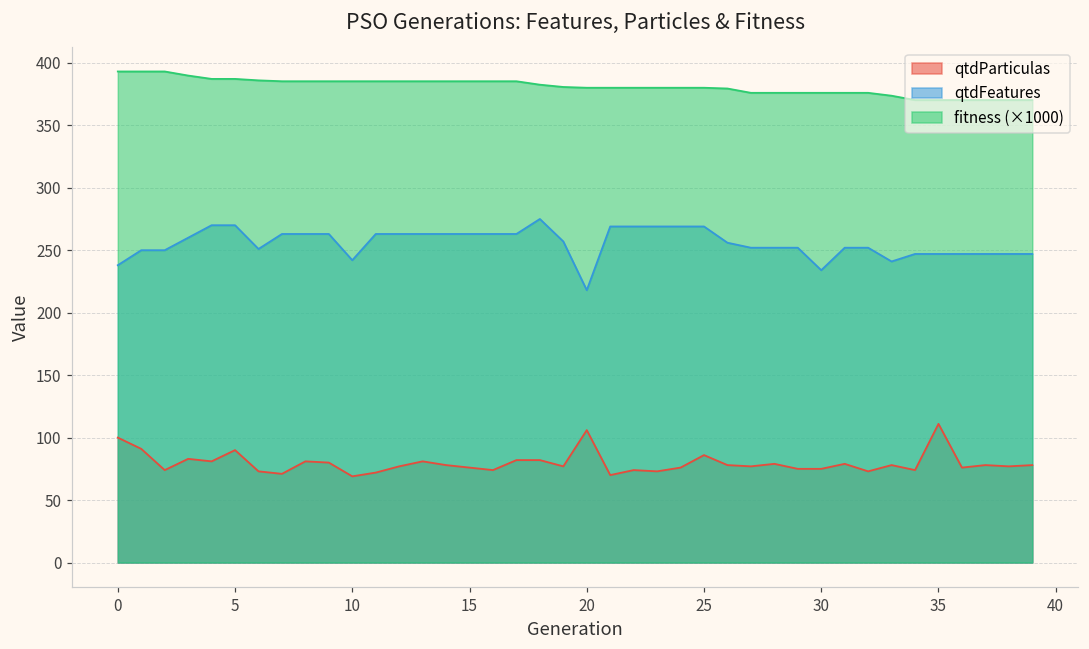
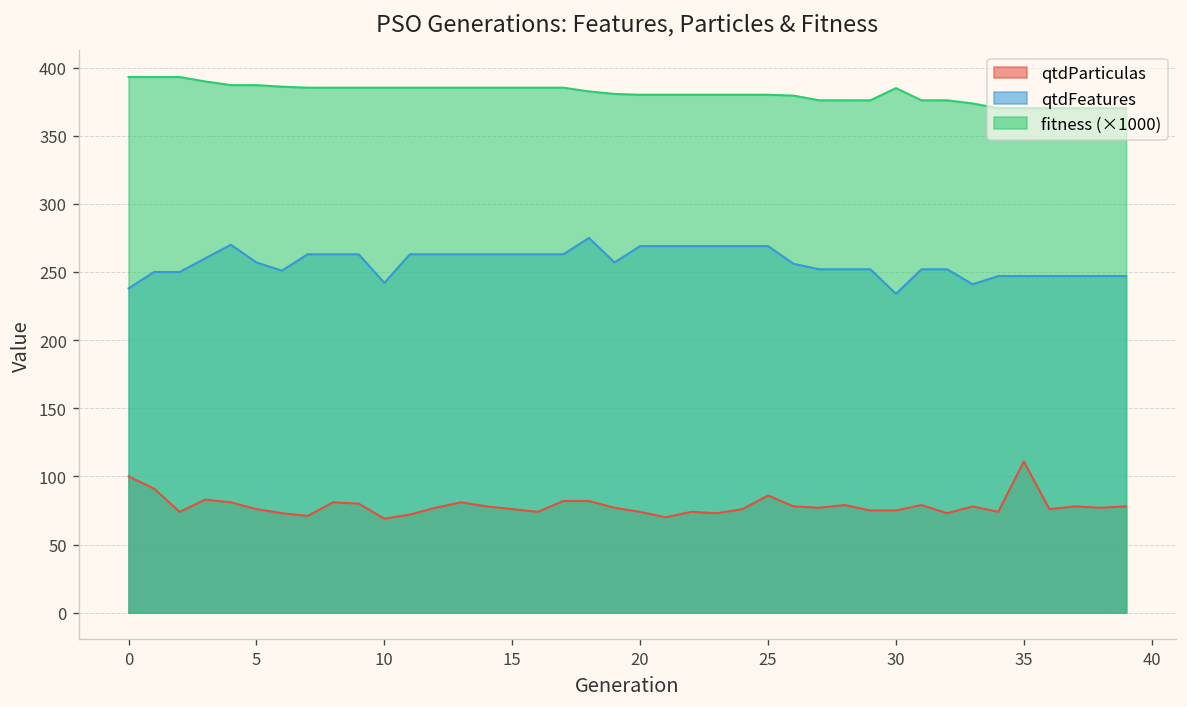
qtdParticulas, 5: 90 -> 76
qtdFeatures, 5: 270 -> 257
qtdParticulas, 20: 106 -> 74
qtdFeatures, 20: 218 -> 269
fitness (×1000), 30: 376 -> 385
